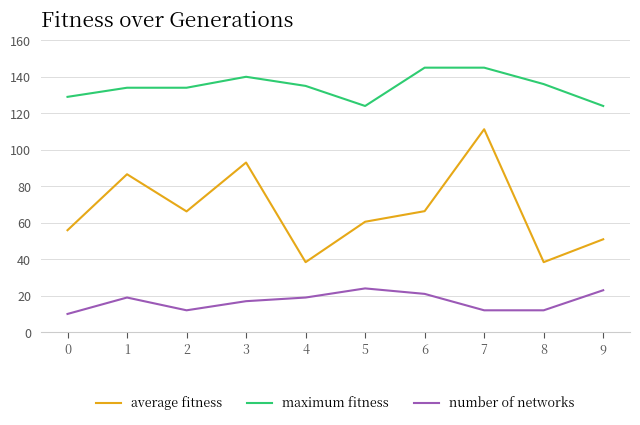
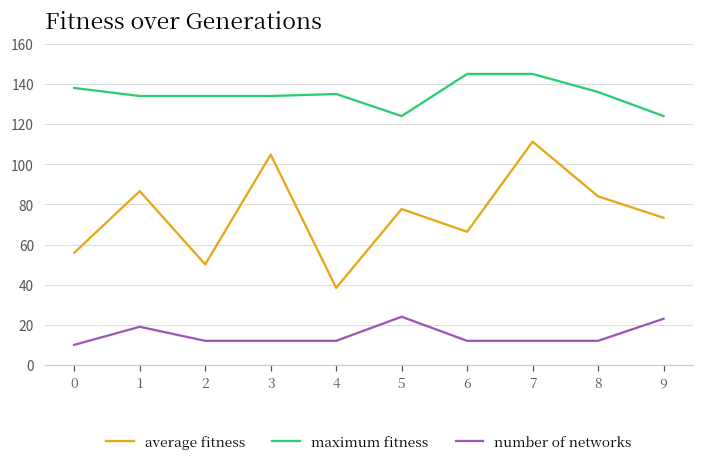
maximum fitness, 0: 129 -> 138
average fitness, 2: 66 -> 50
average fitness, 3: 93 -> 105
maximum fitness, 3: 140 -> 134
number of networks, 3: 17 -> 12
number of networks, 4: 19 -> 12
average fitness, 5: 61 -> 78
number of networks, 6: 21 -> 12
average fitness, 8: 38 -> 84
average fitness, 9: 51 -> 73
